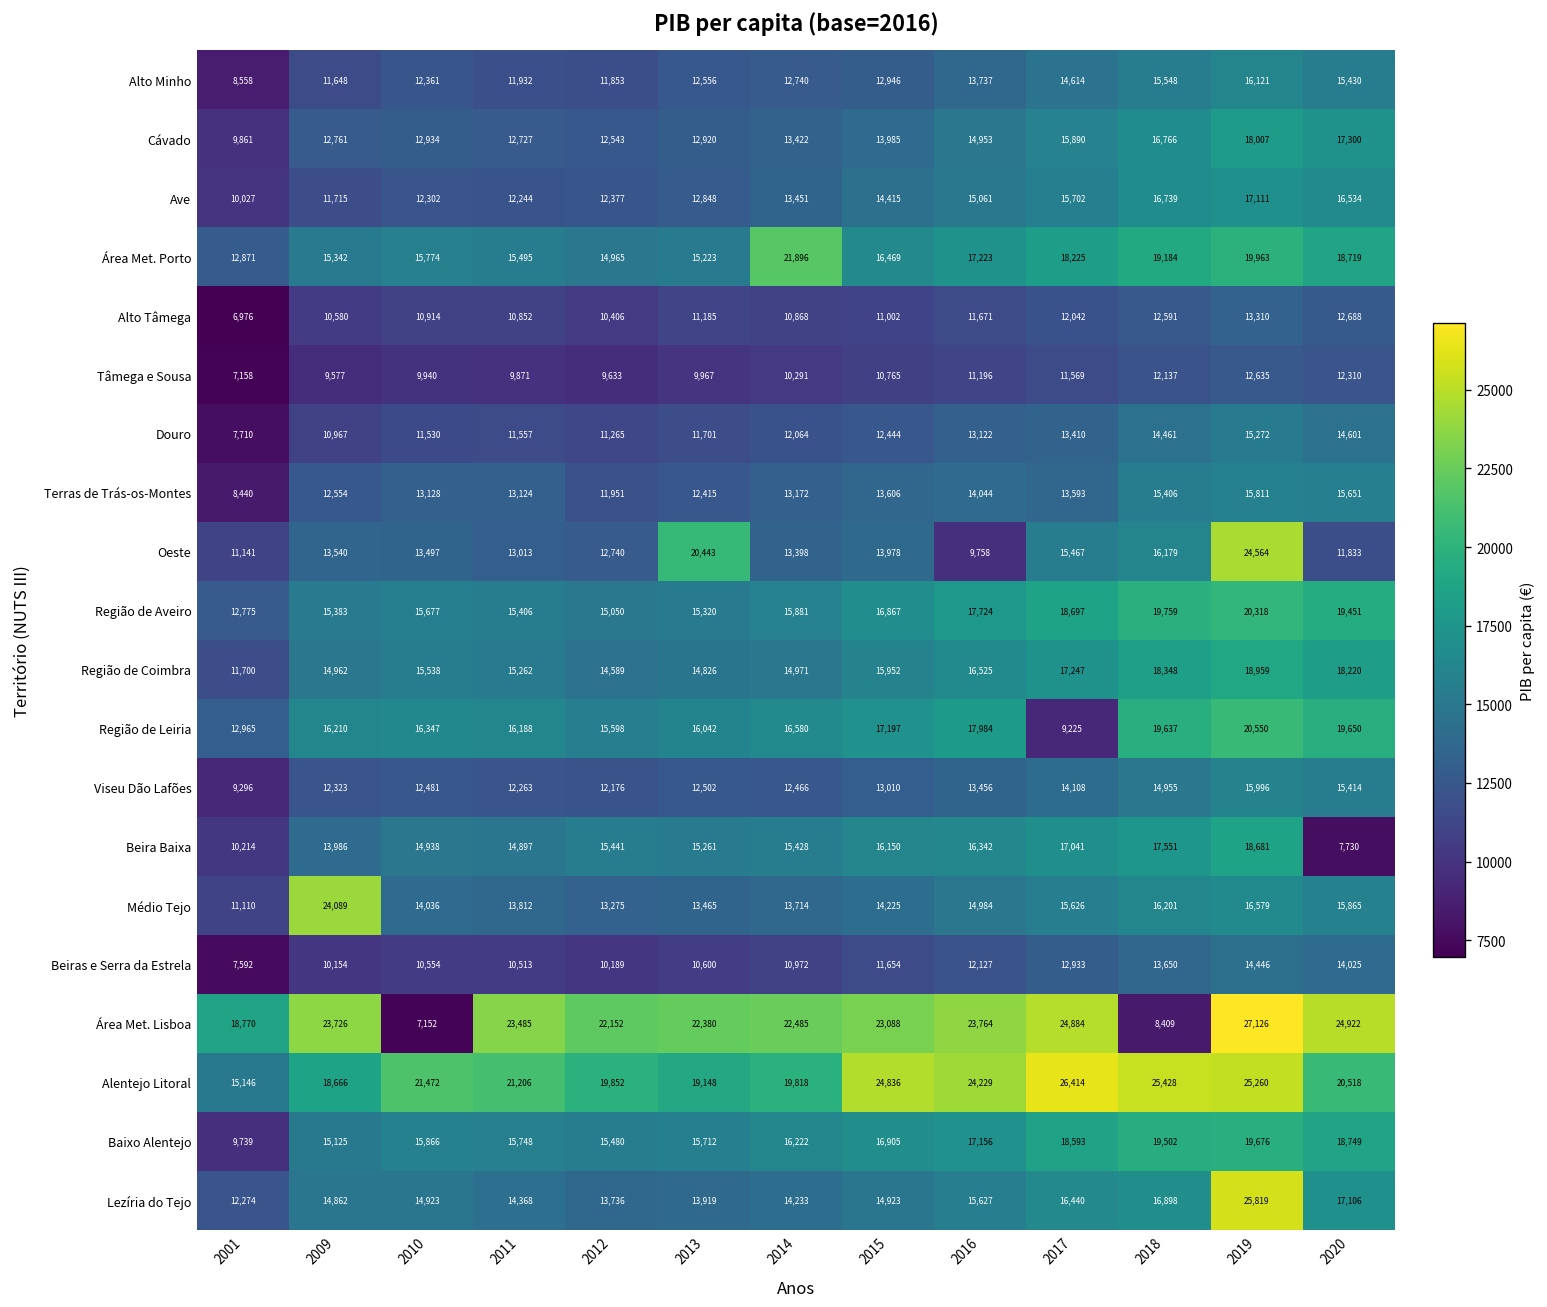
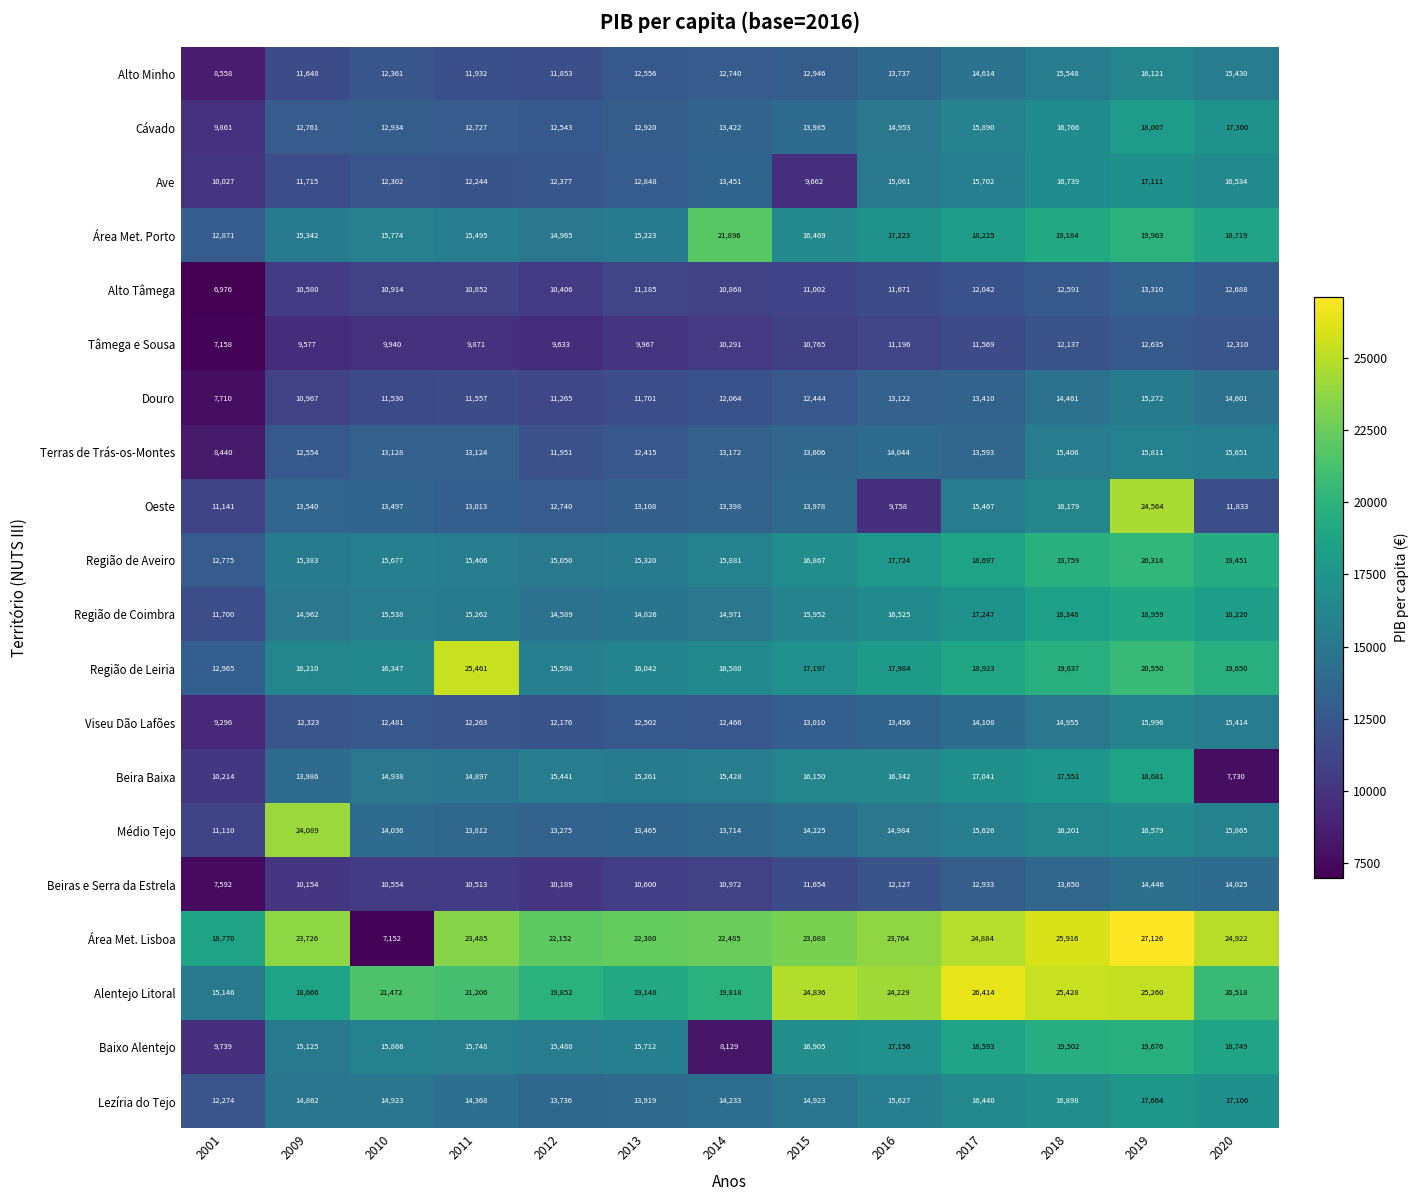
Ave, 2015: 14,415 -> 9,662
Oeste, 2013: 20,443 -> 13,108
Região de Leiria, 2011: 16,188 -> 25,461
Região de Leiria, 2017: 9,225 -> 18,923
Área Met. Lisboa, 2018: 8,409 -> 25,916
Baixo Alentejo, 2014: 16,222 -> 8,129
Lezíria do Tejo, 2019: 25,819 -> 17,664
